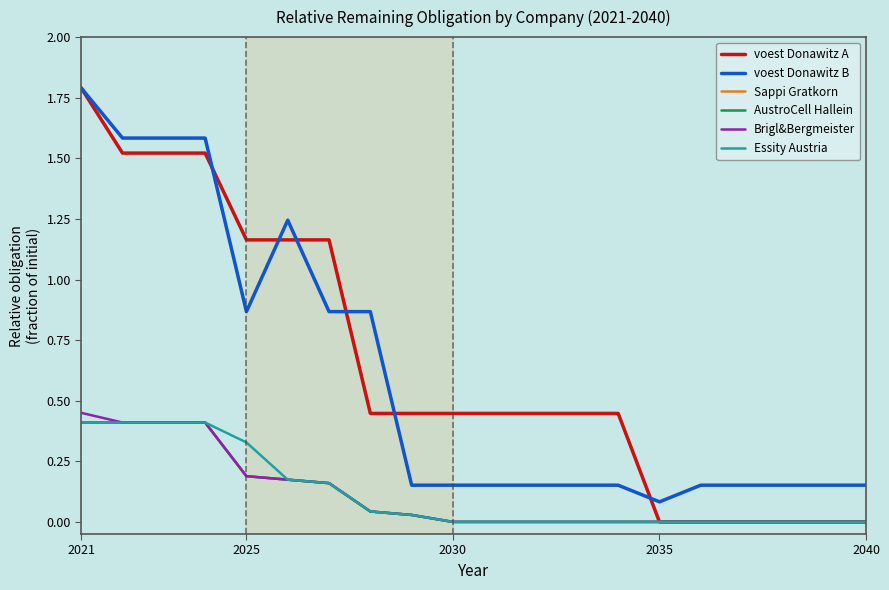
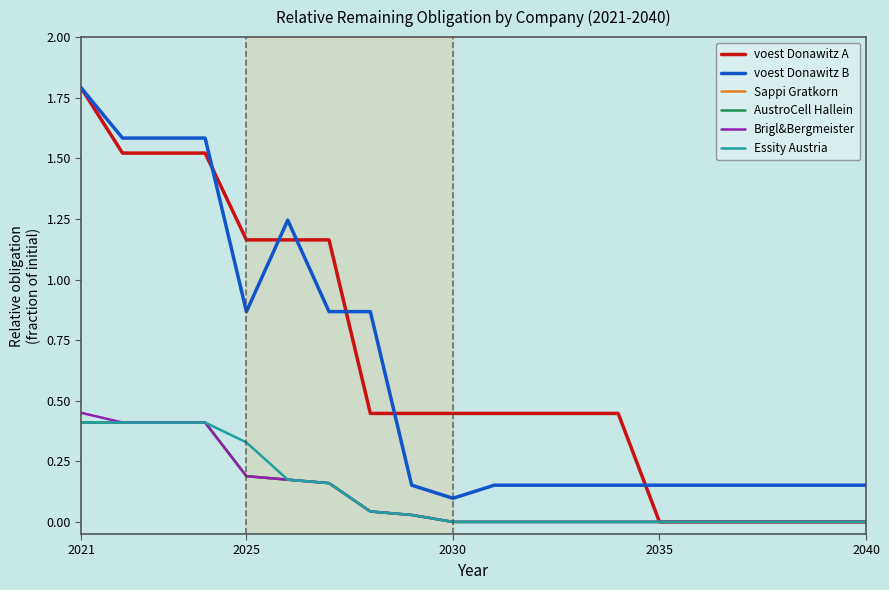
voest Donawitz B, 2030: 0.15 -> 0.10
voest Donawitz B, 2035: 0.08 -> 0.15
